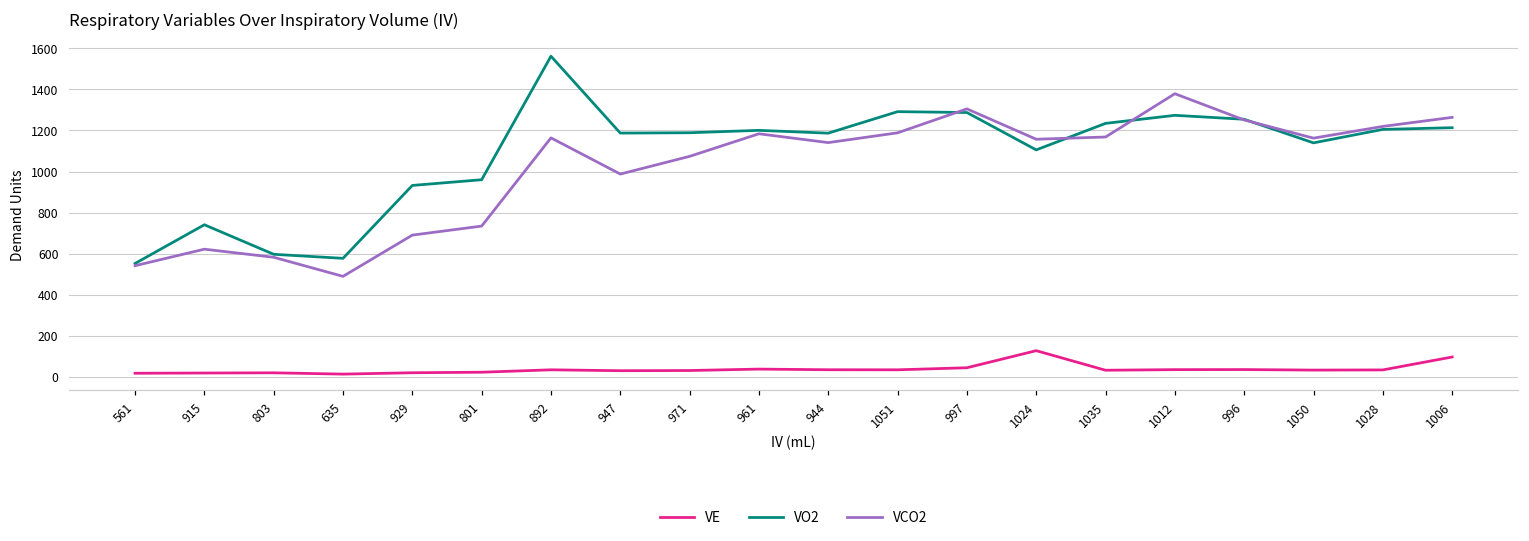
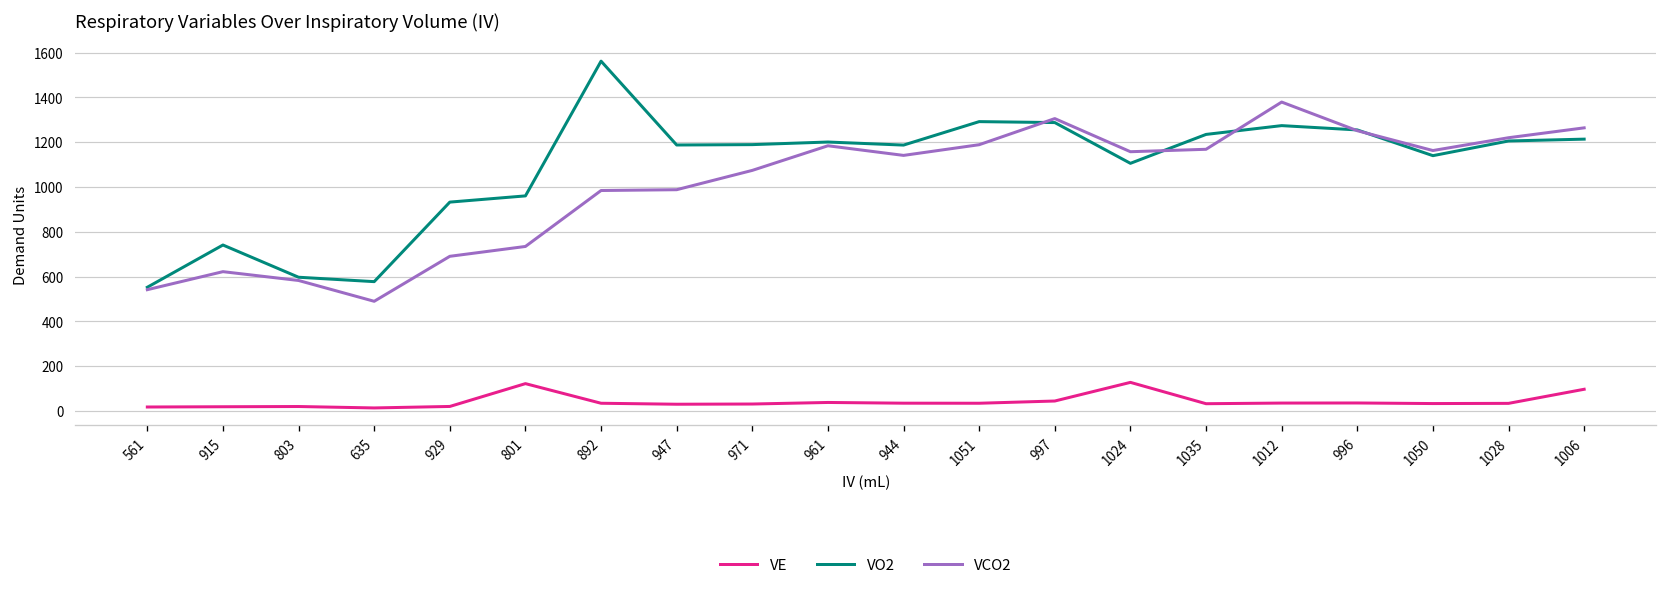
VE, 801: 20 -> 120
VCO2, 892: 1160 -> 980
